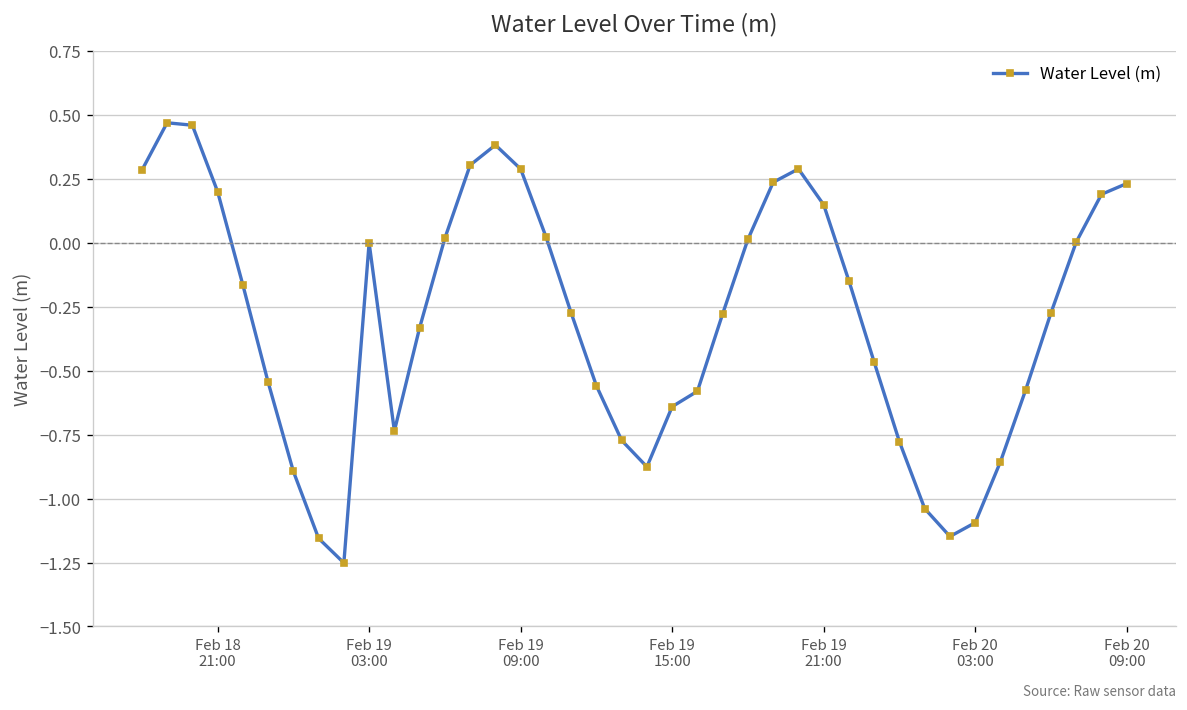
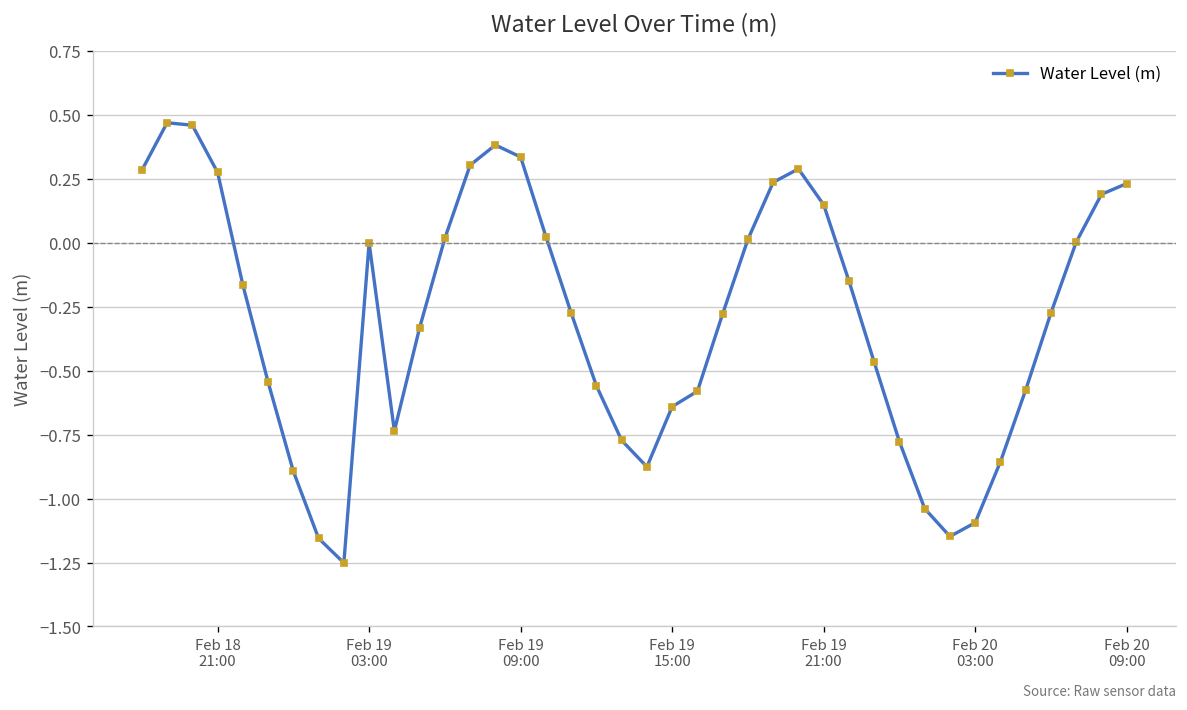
Feb 18 21:00: 0.20 -> 0.27
Feb 19 09:00: 0.29 -> 0.33
